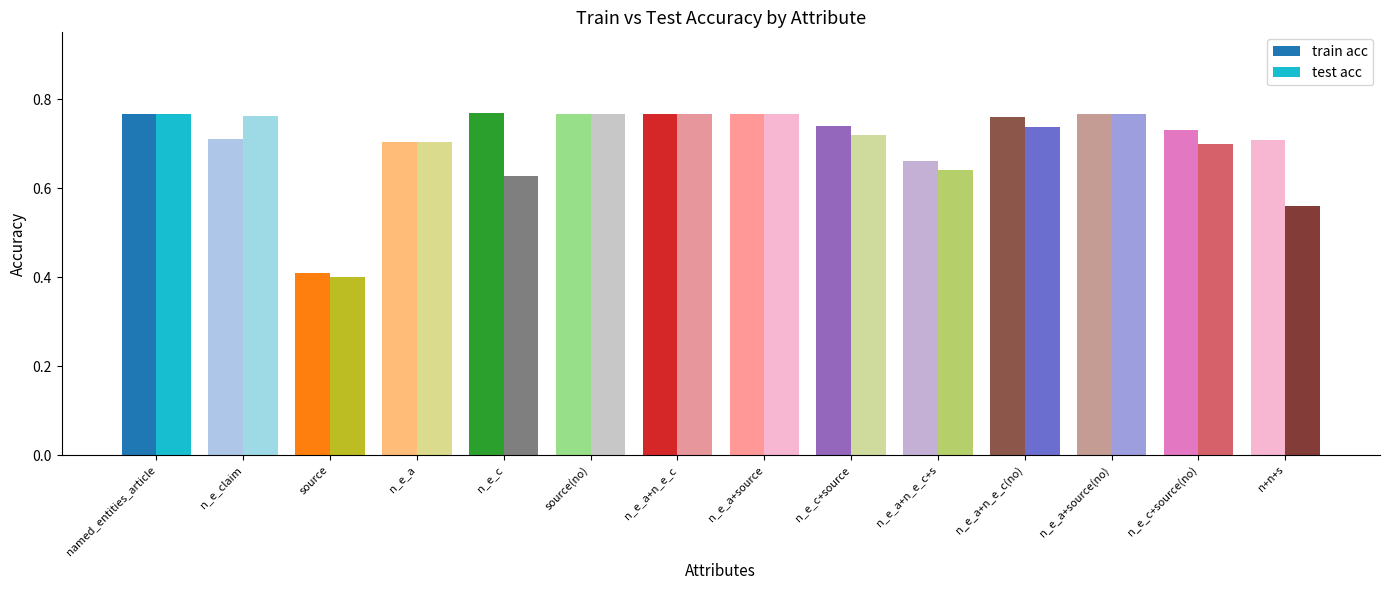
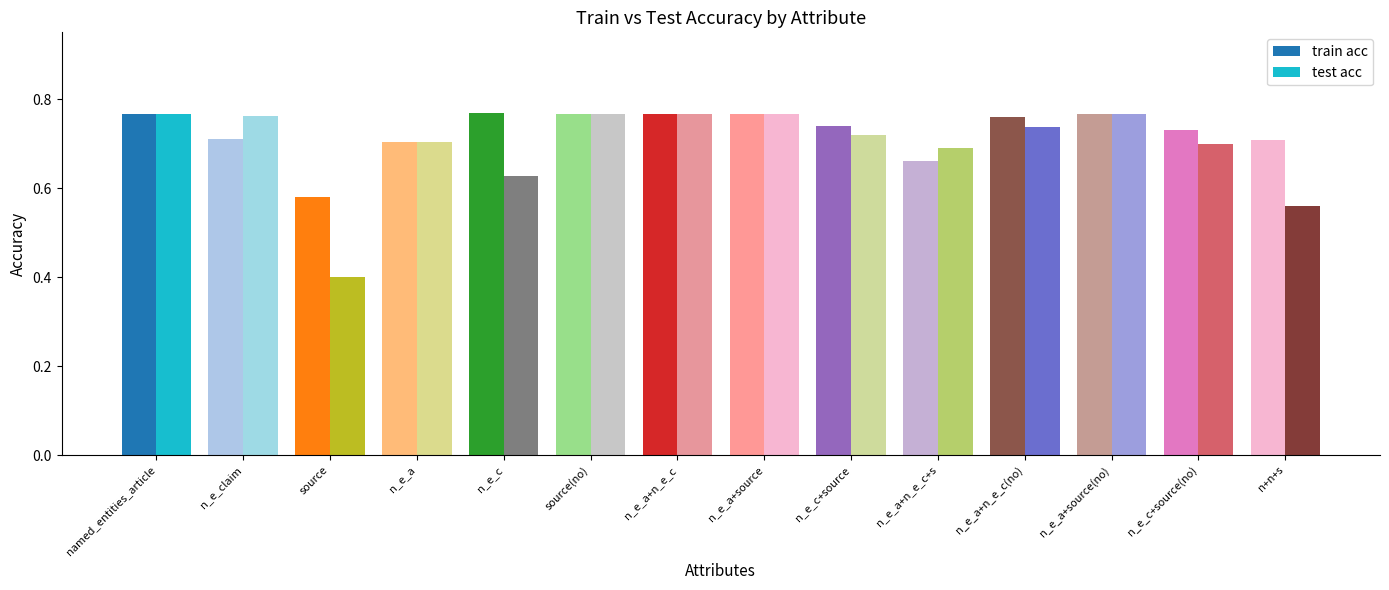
train acc, source: 0.41 -> 0.58
test acc, n_e_a+n_e_c+s: 0.64 -> 0.69
